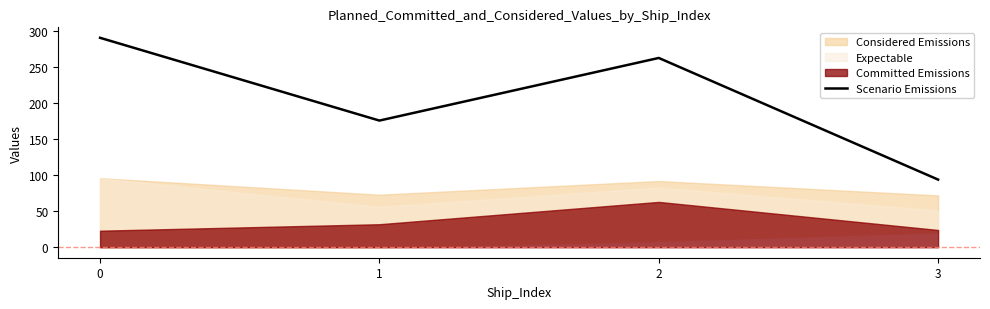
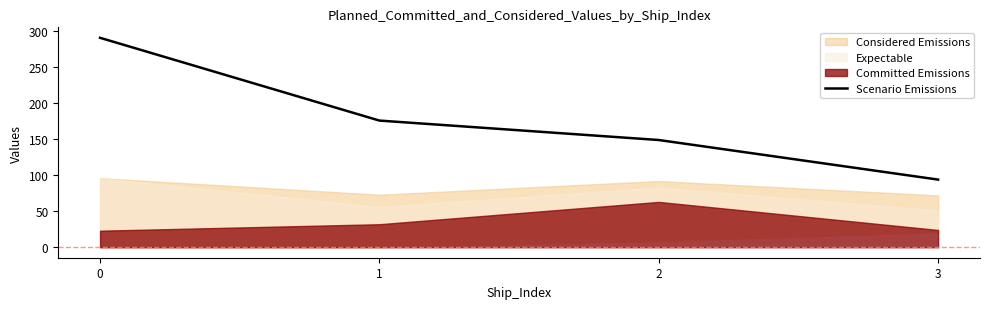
Scenario Emissions, 2: 260 -> 150
